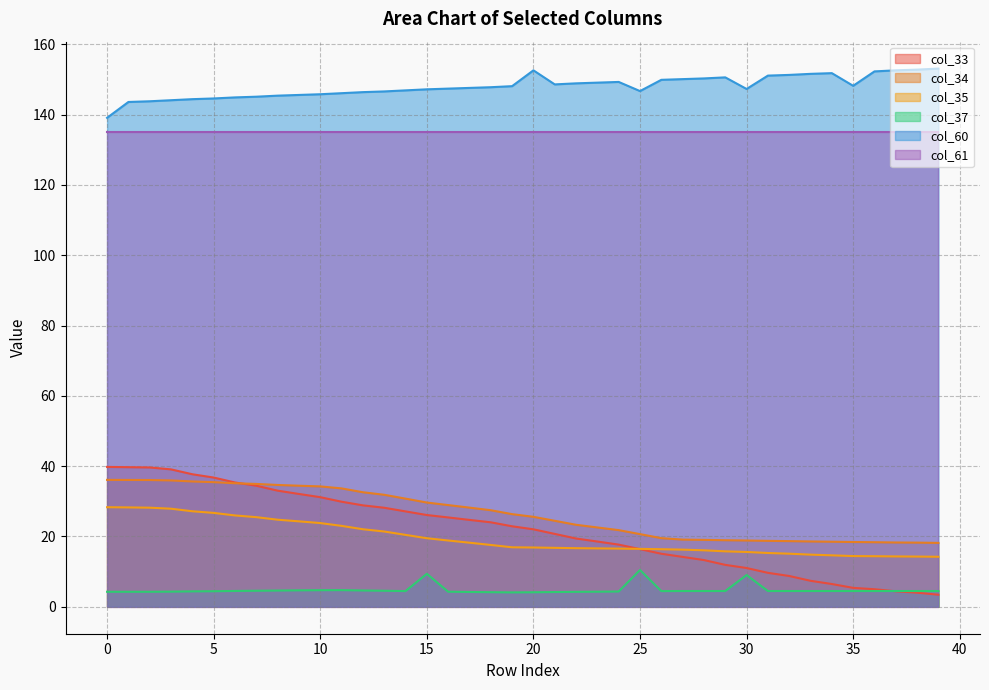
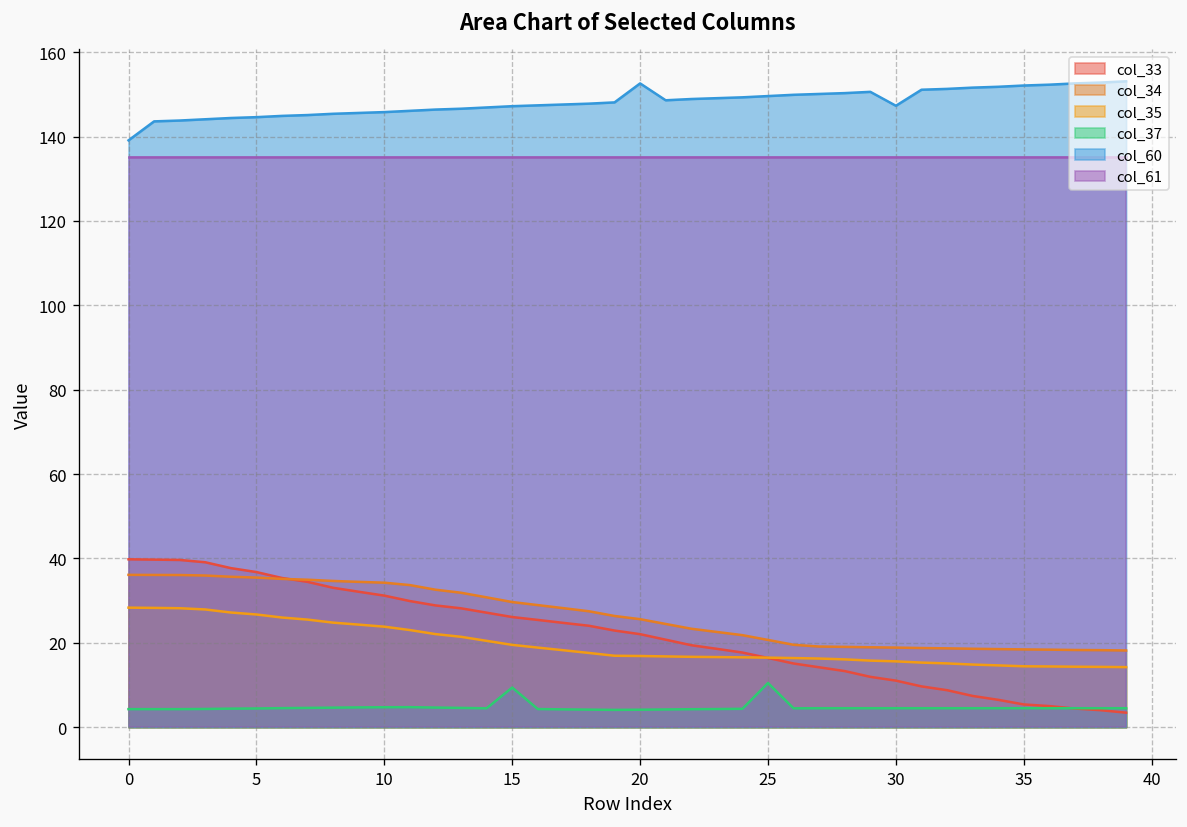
col_60, 25: 147 -> 150
col_37, 30: 9 -> 4
col_60, 35: 148 -> 152
